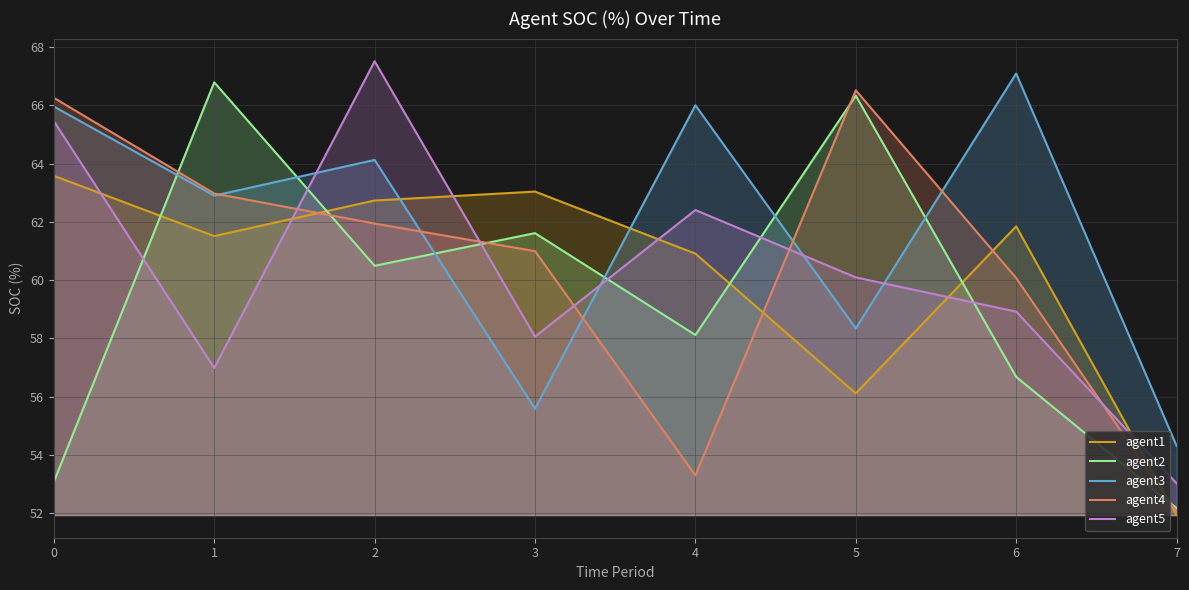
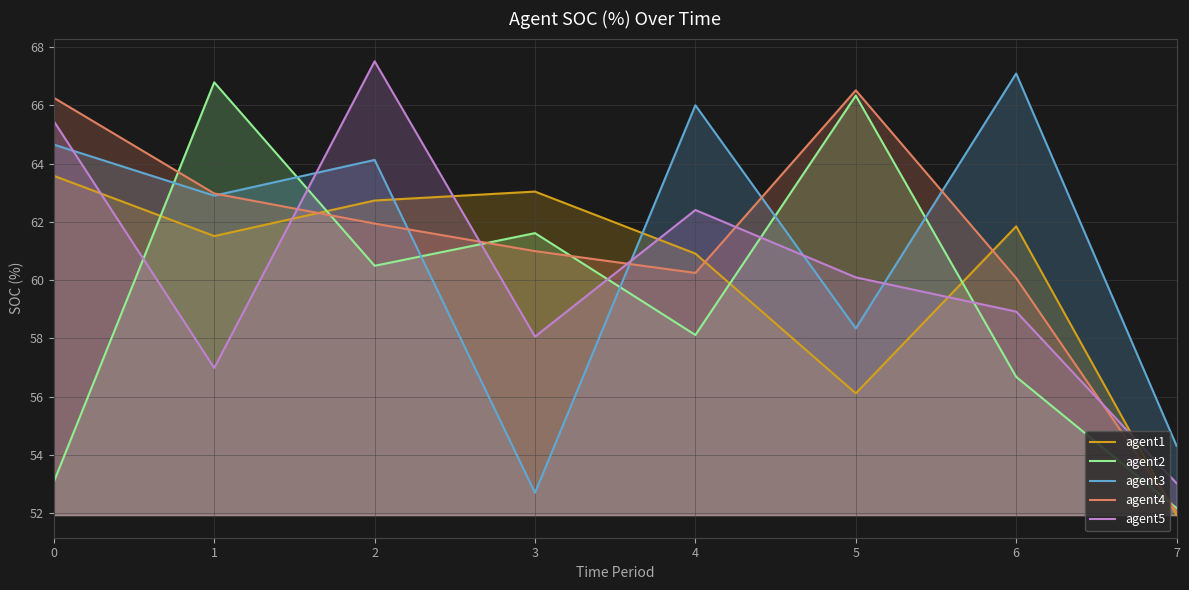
agent3, 0: 66.0 -> 64.6
agent3, 3: 55.6 -> 52.7
agent4, 4: 53.3 -> 60.2
